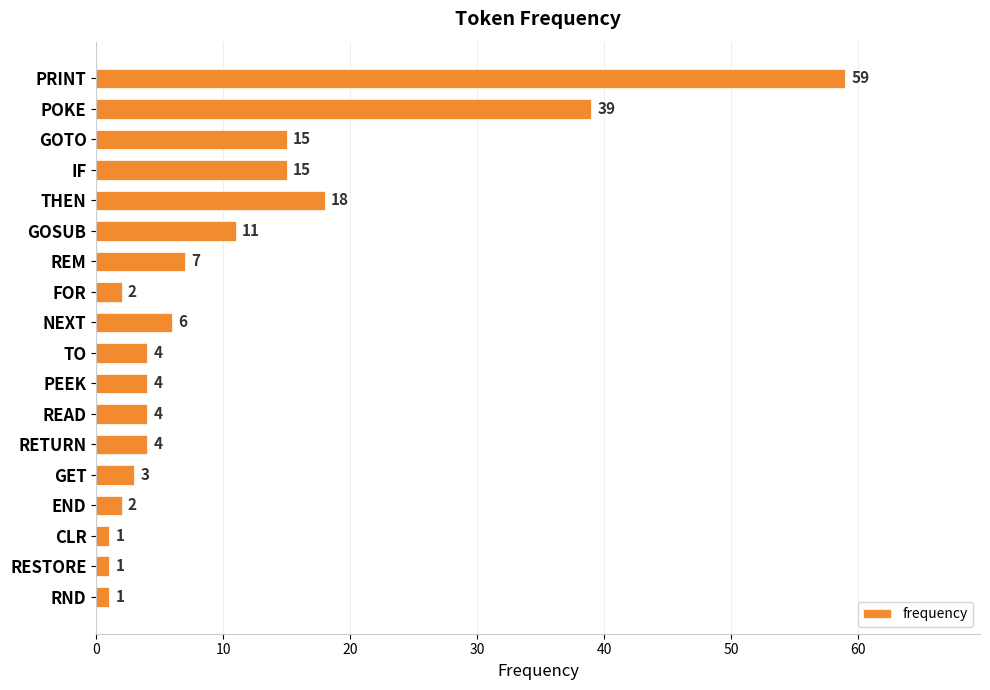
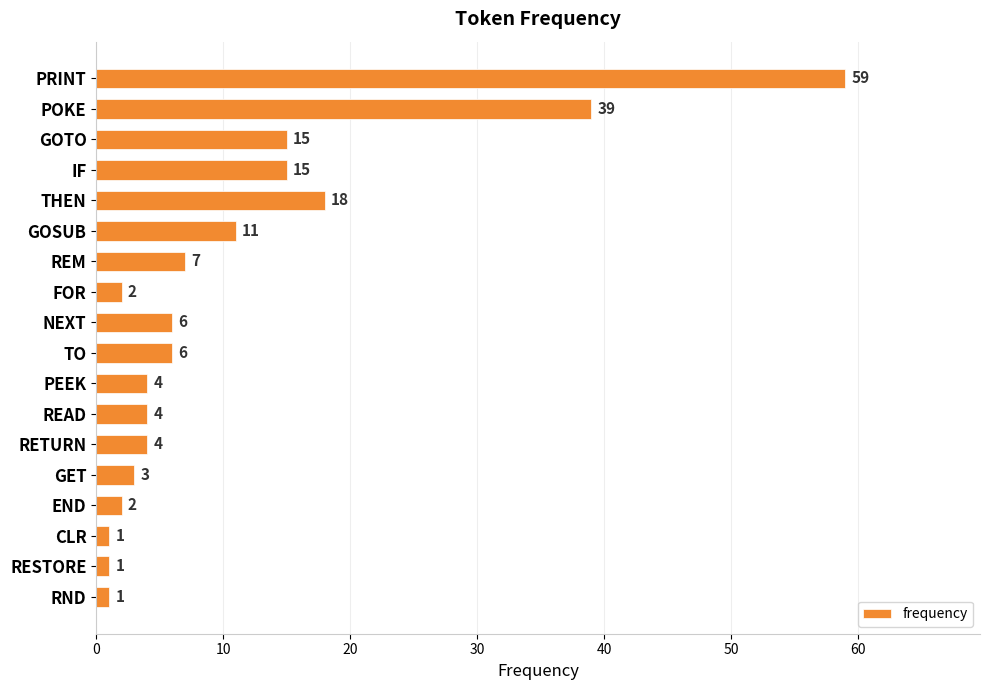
TO: 4 -> 6
